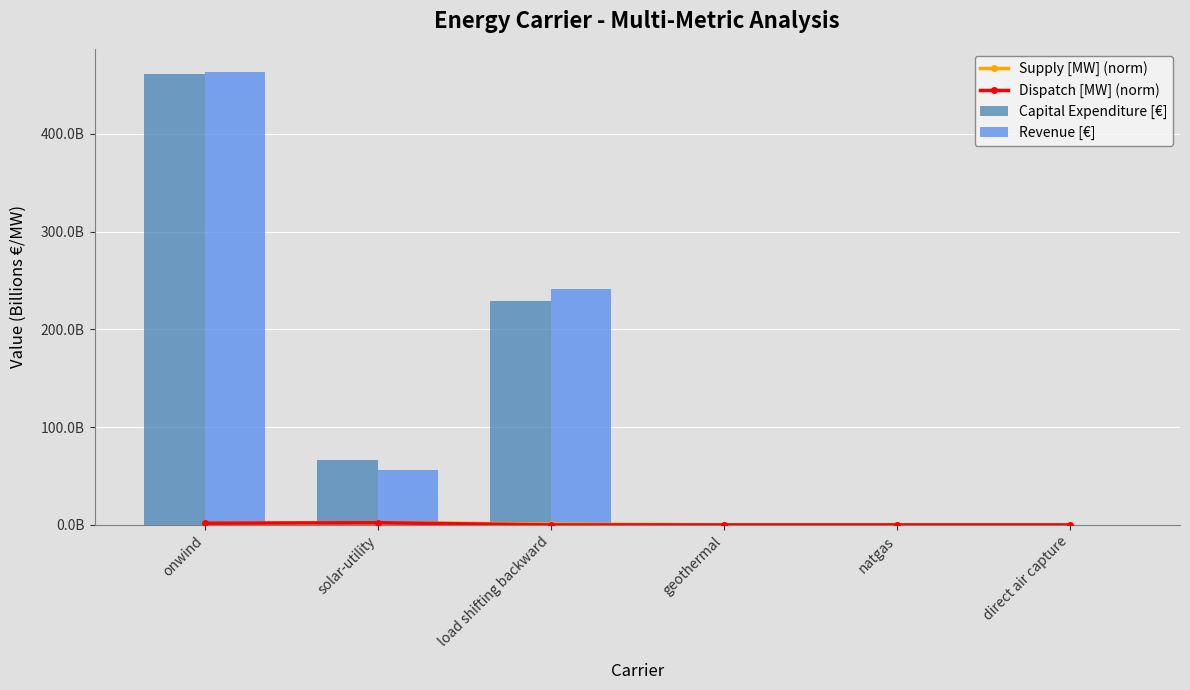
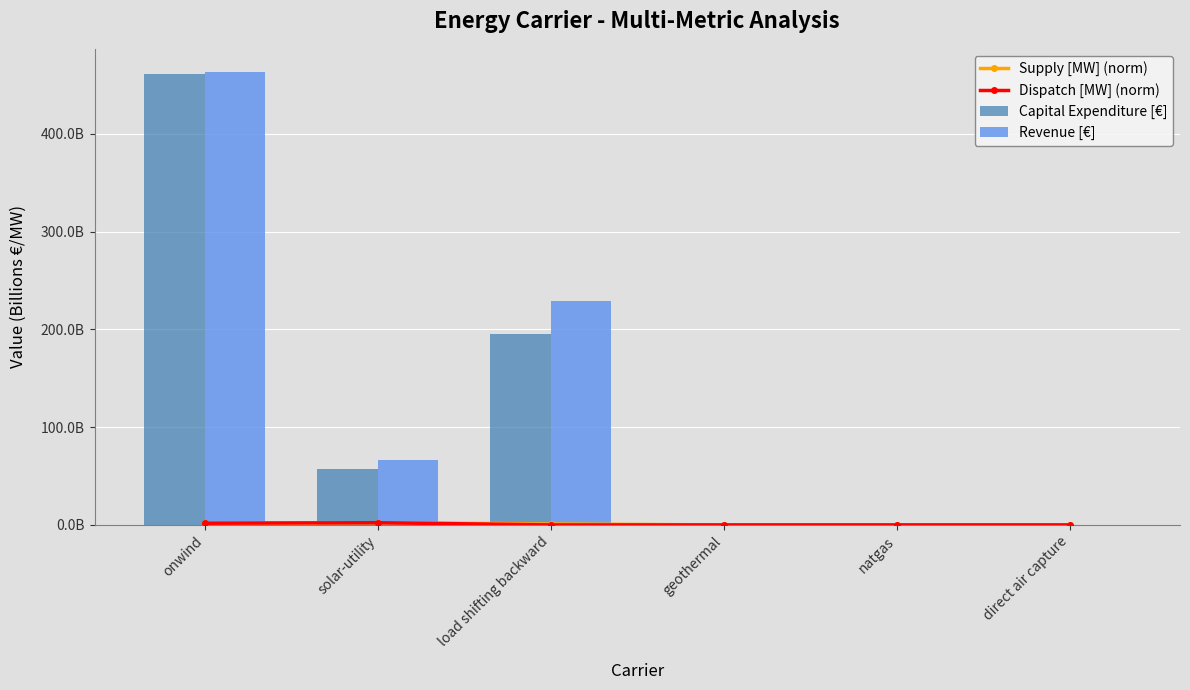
Capital Expenditure [€], solar-utility: 70000000000 -> 60000000000
Revenue [€], solar-utility: 60000000000 -> 70000000000
Capital Expenditure [€], load shifting backward: 230000000000 -> 200000000000
Revenue [€], load shifting backward: 240000000000 -> 230000000000
